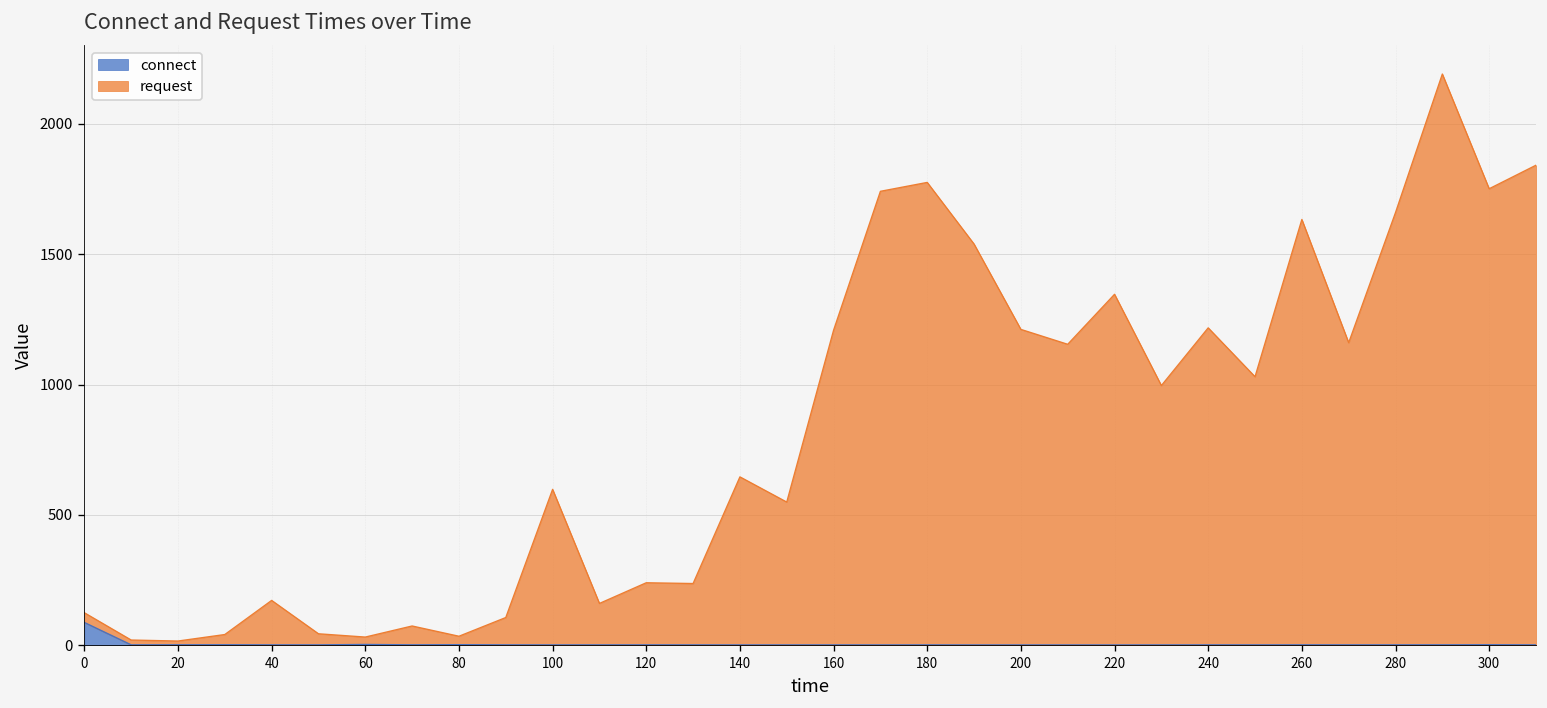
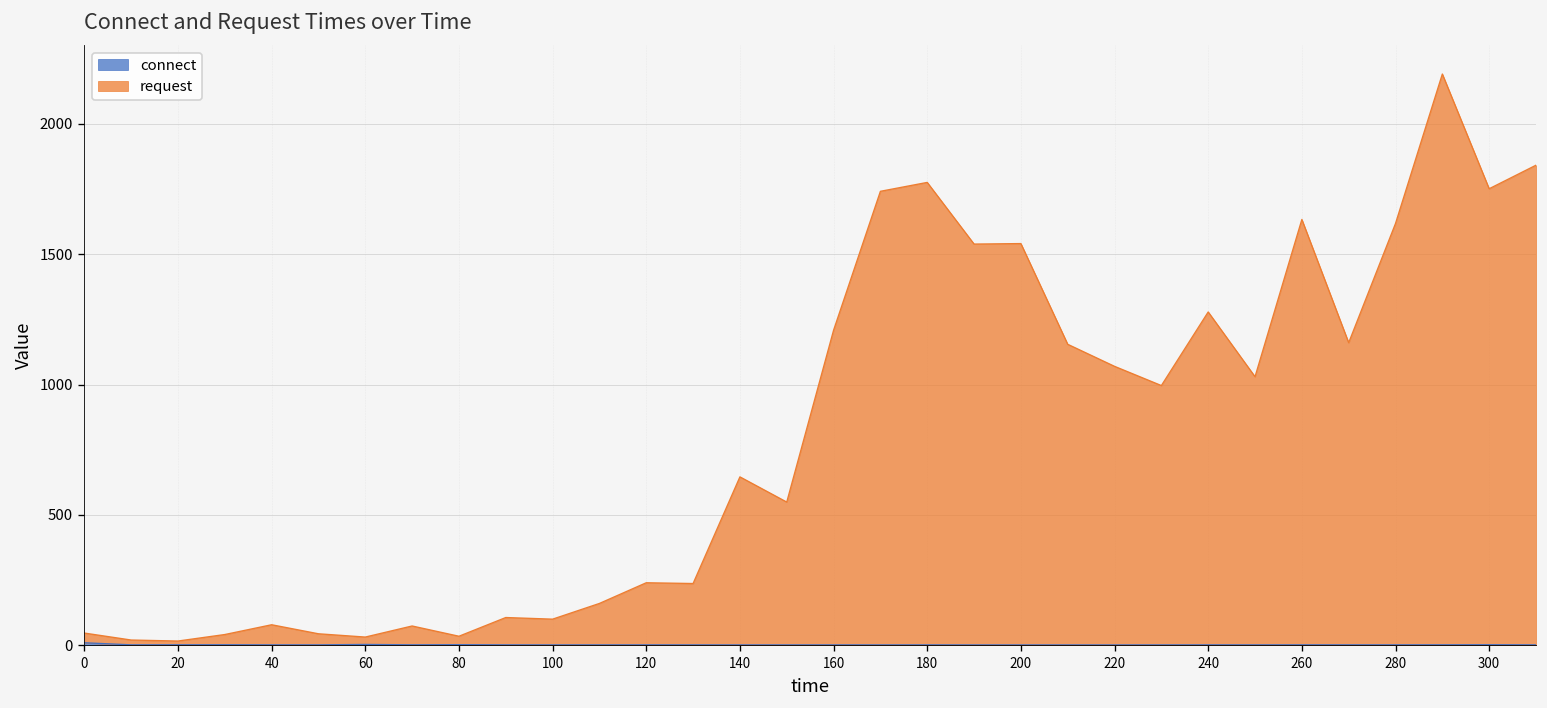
connect, 0: 90 -> 10
request, 40: 170 -> 80
request, 100: 600 -> 100
request, 200: 1210 -> 1540
request, 220: 1340 -> 1070
request, 240: 1220 -> 1280
request, 280: 1660 -> 1620
